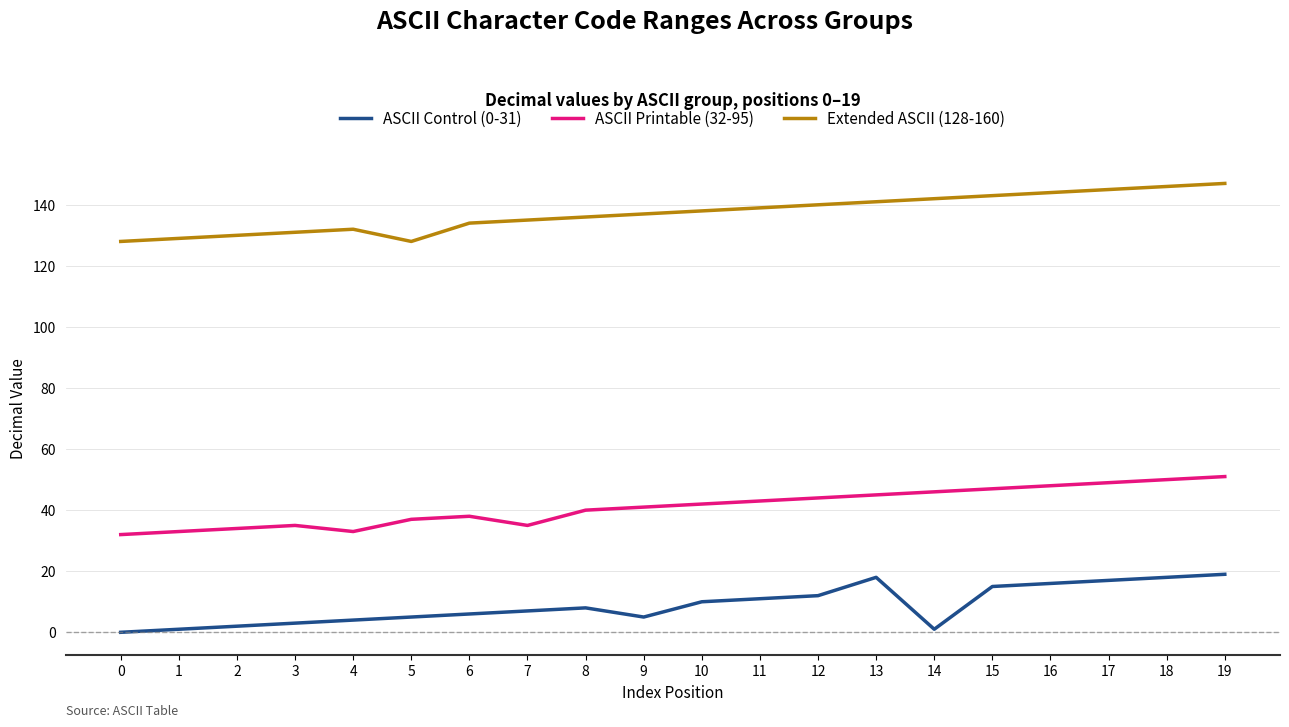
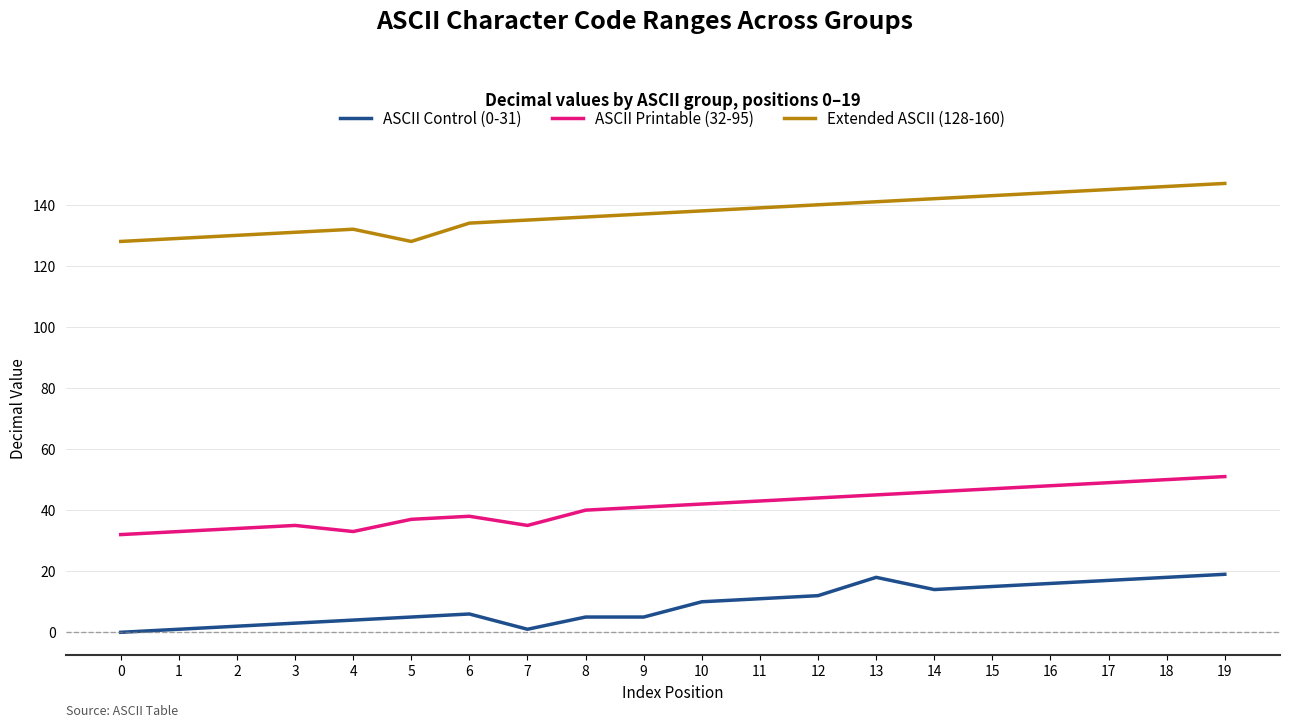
ASCII Control (0-31), 7: 7 -> 1
ASCII Control (0-31), 8: 8 -> 5
ASCII Control (0-31), 14: 1 -> 14
